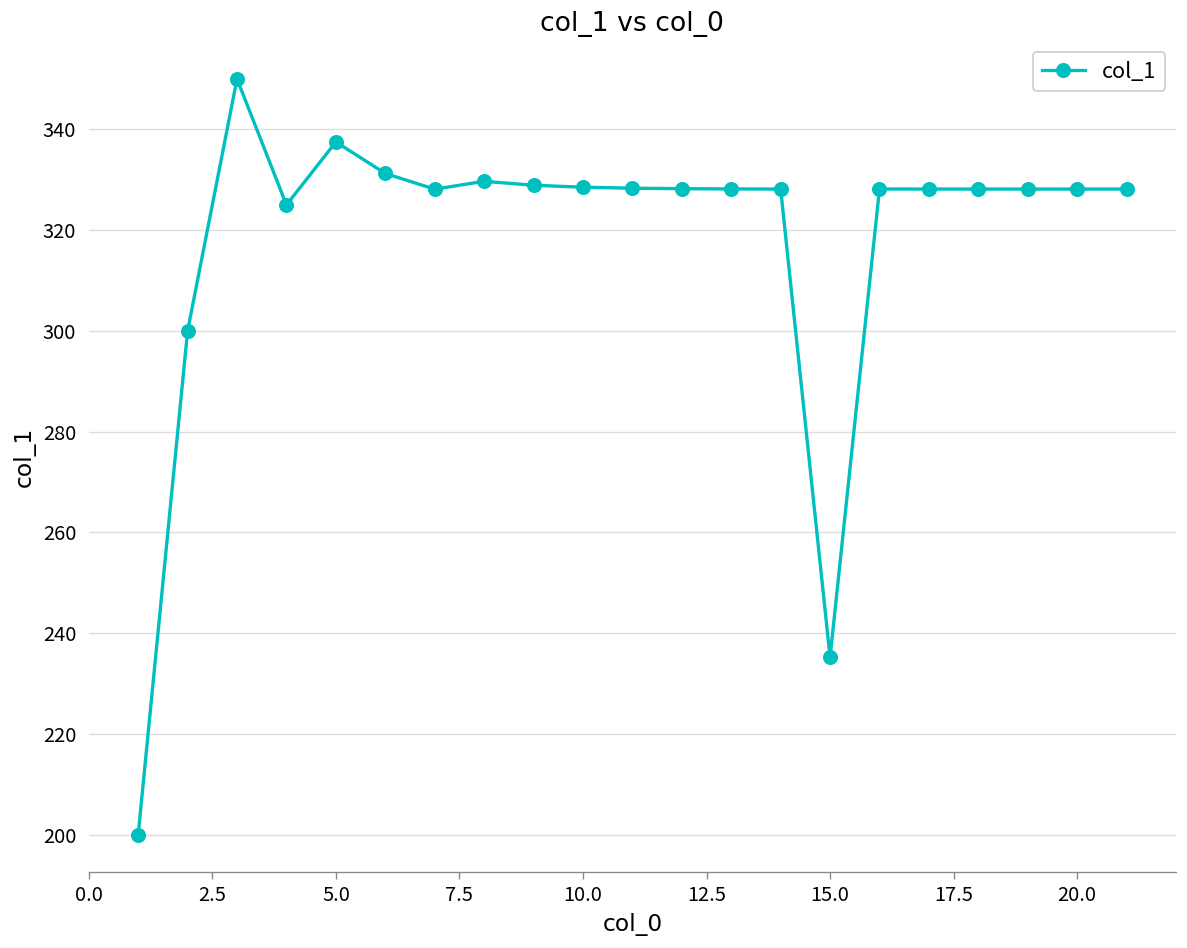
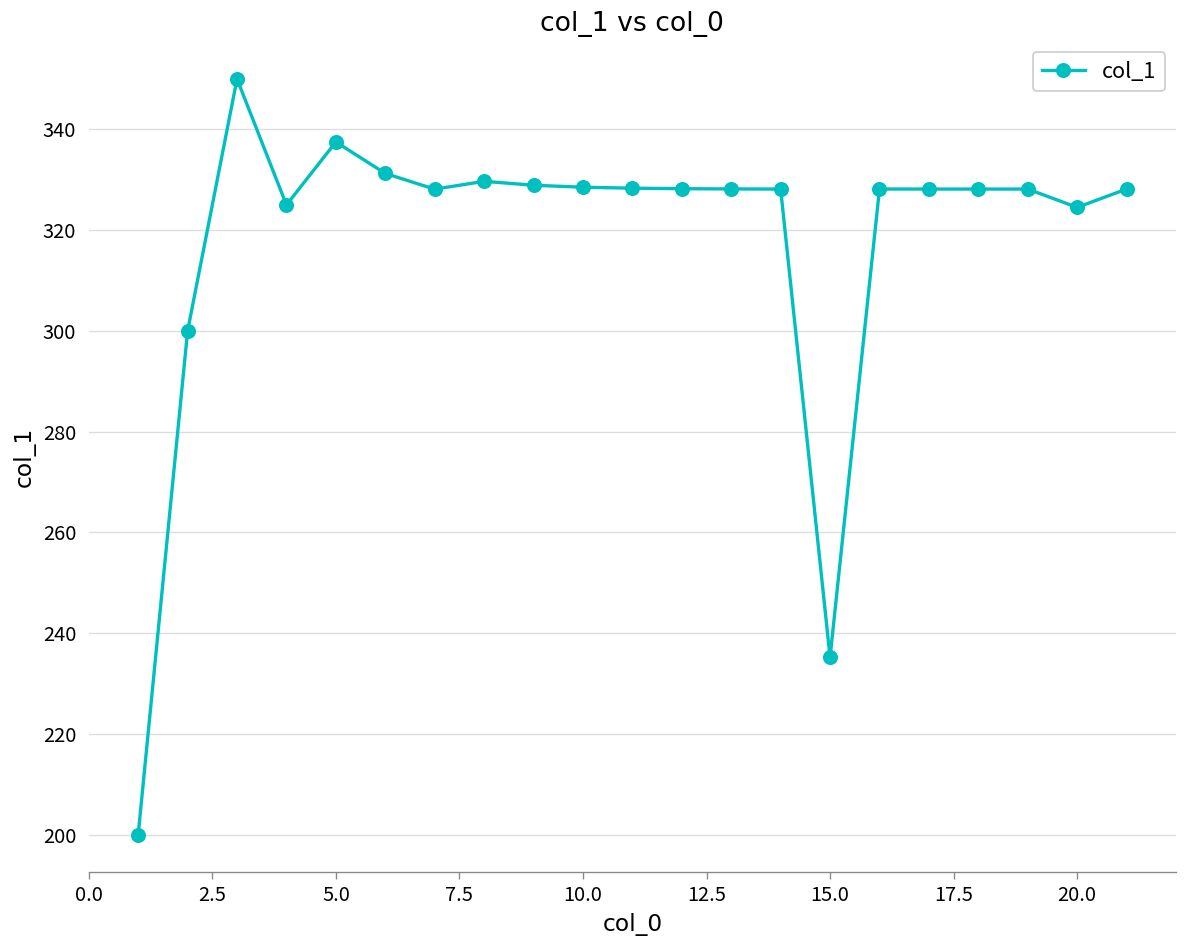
20.0: 328 -> 325
